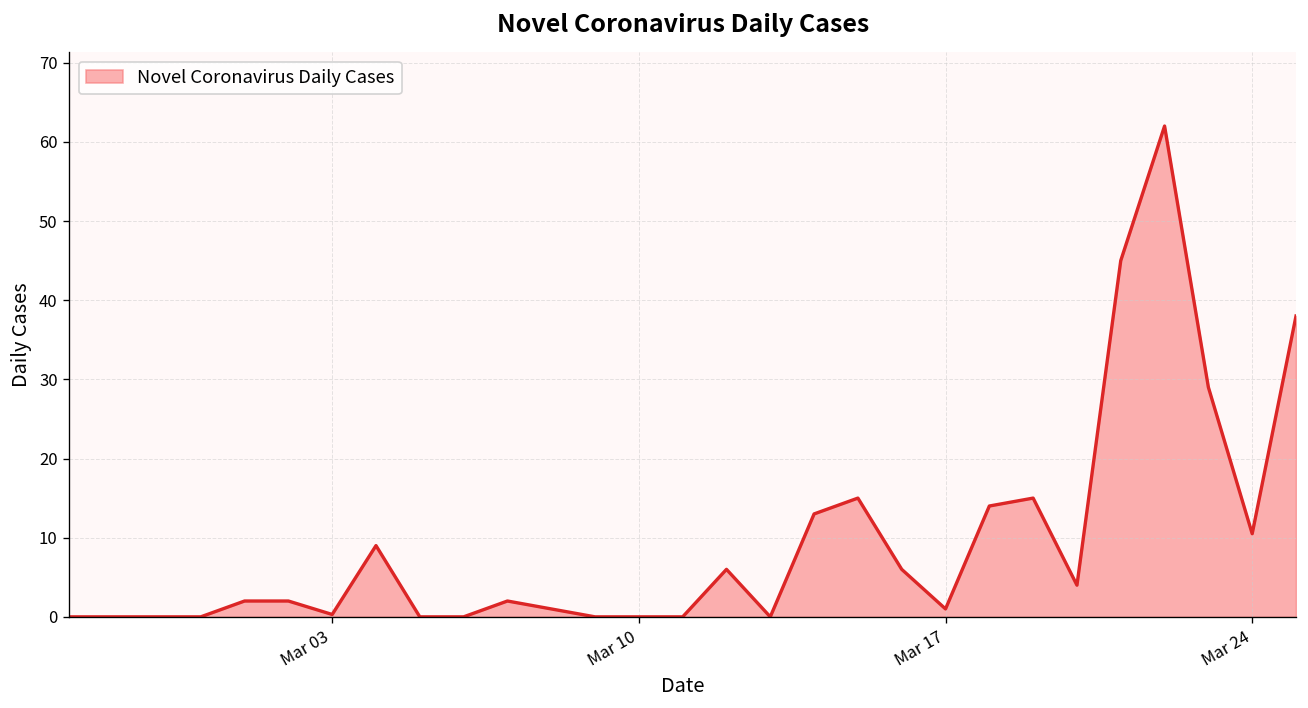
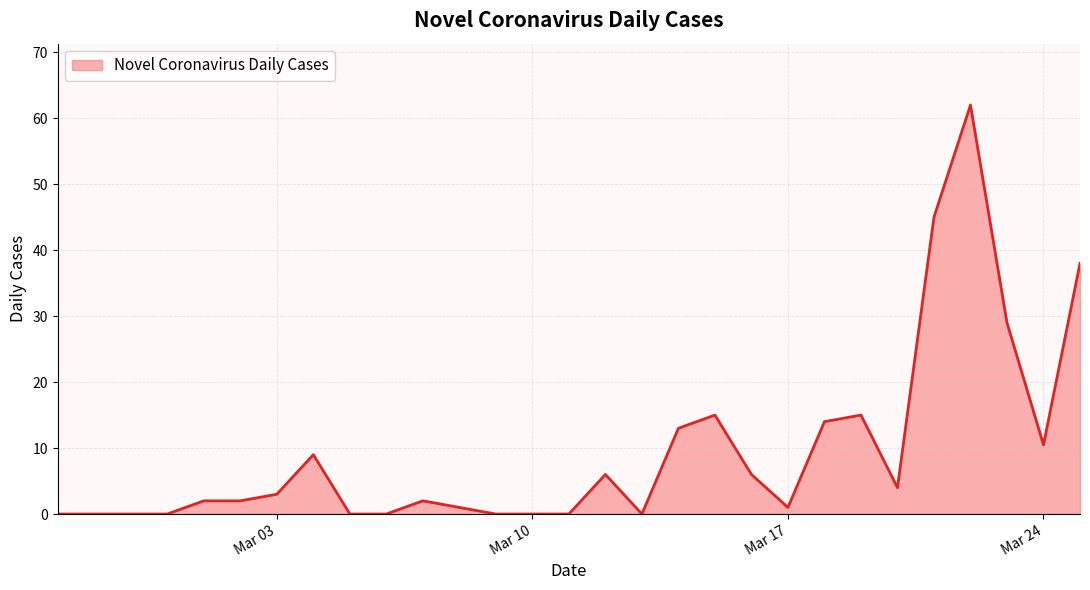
Mar 03: 0 -> 3
